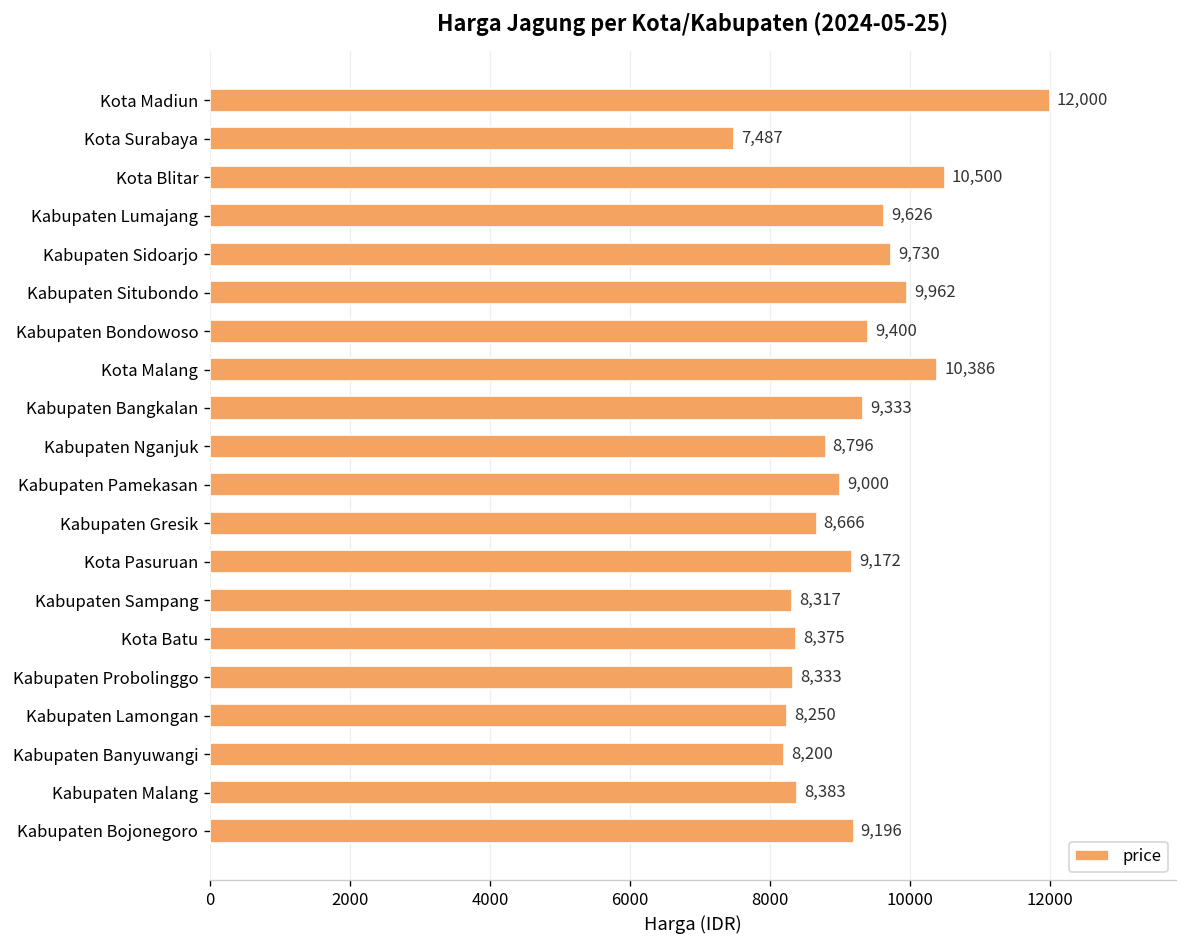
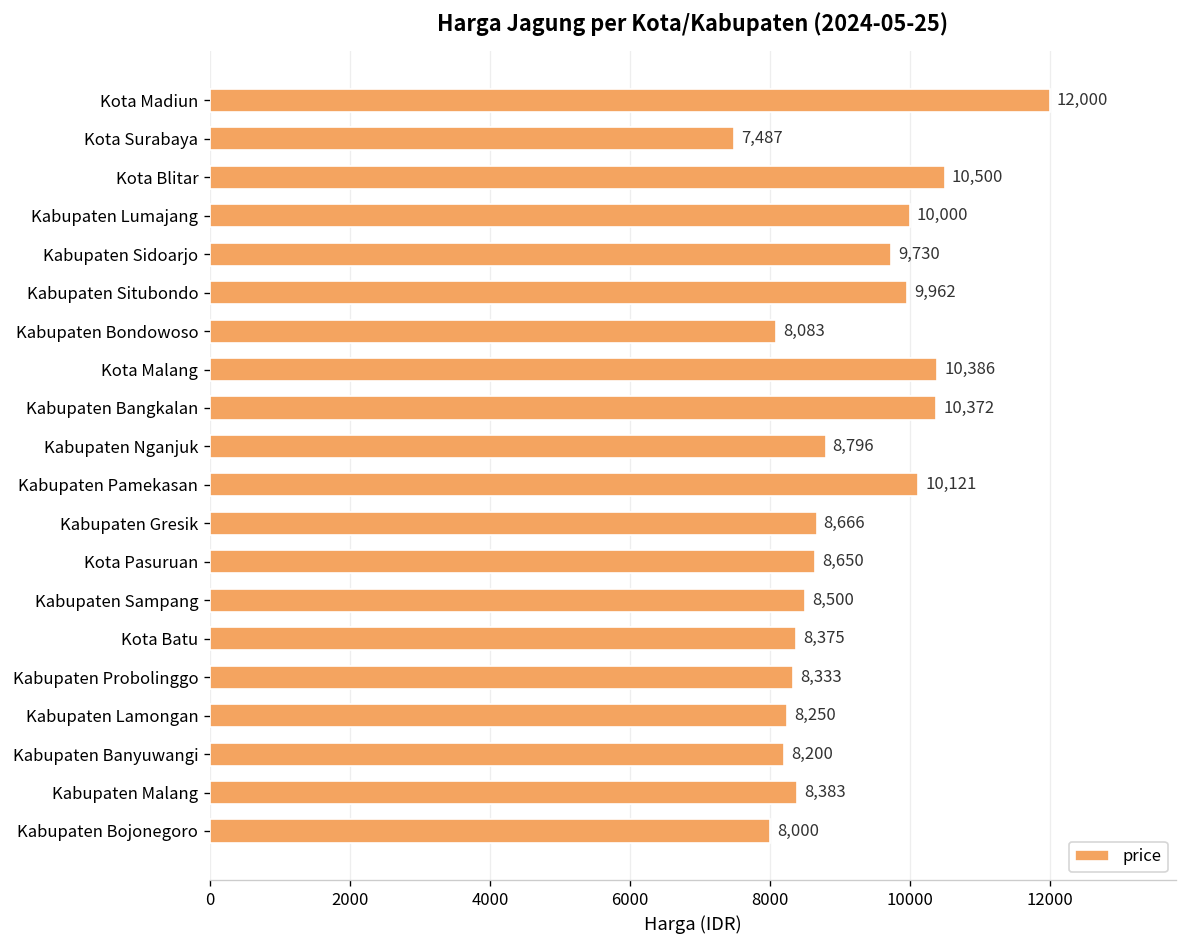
Kabupaten Lumajang: 9,626 -> 10,000
Kabupaten Bondowoso: 9,400 -> 8,083
Kabupaten Bangkalan: 9,333 -> 10,372
Kabupaten Pamekasan: 9,000 -> 10,121
Kota Pasuruan: 9,172 -> 8,650
Kabupaten Sampang: 8,317 -> 8,500
Kabupaten Bojonegoro: 9,196 -> 8,000
